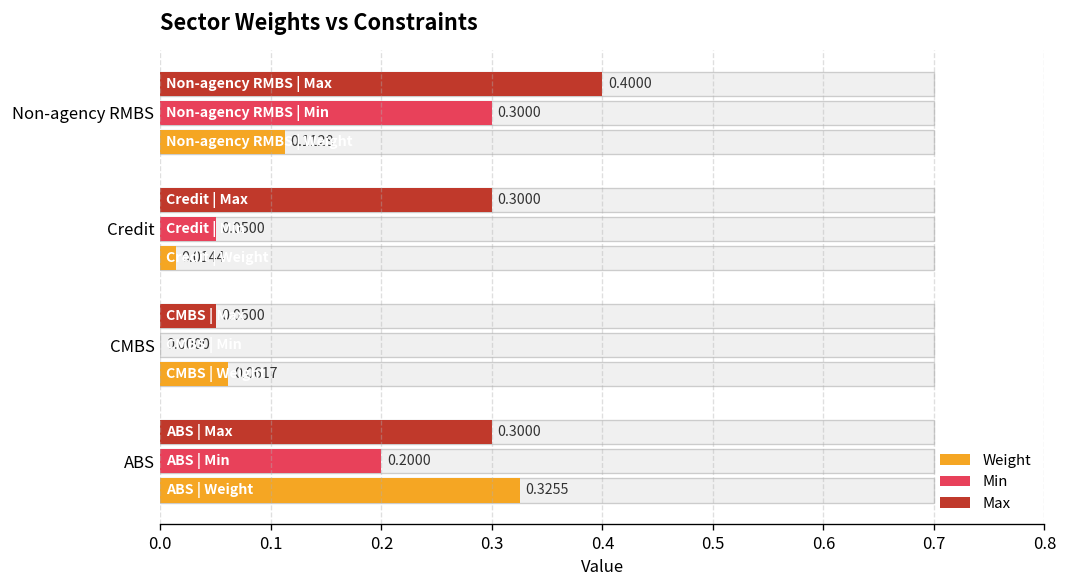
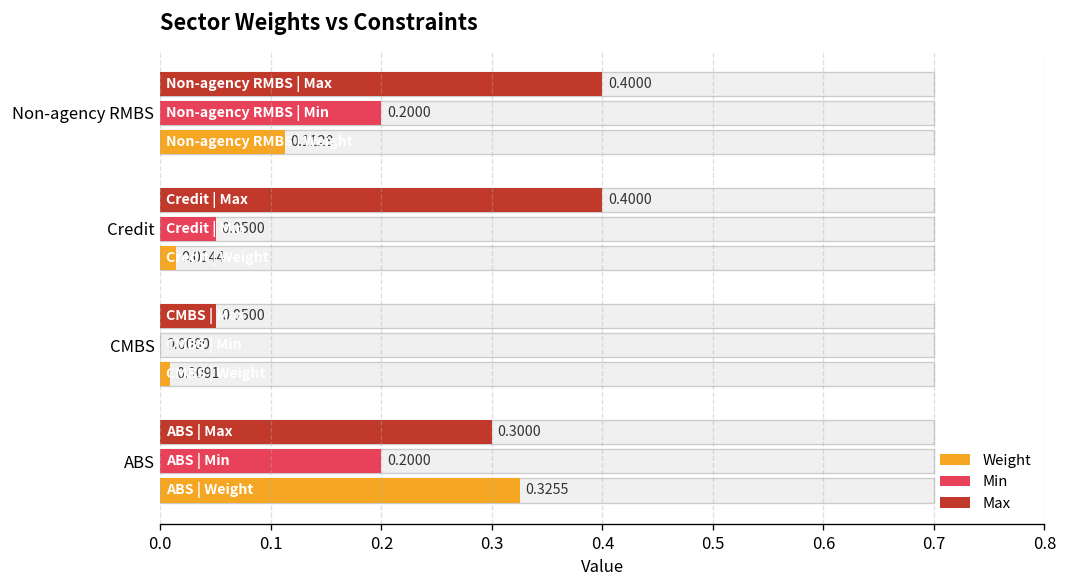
Min, Non-agency RMBS: 0.3000 -> 0.2000
Max, Credit: 0.3000 -> 0.4000
Weight, CMBS: 0.0617 -> 0.0091
